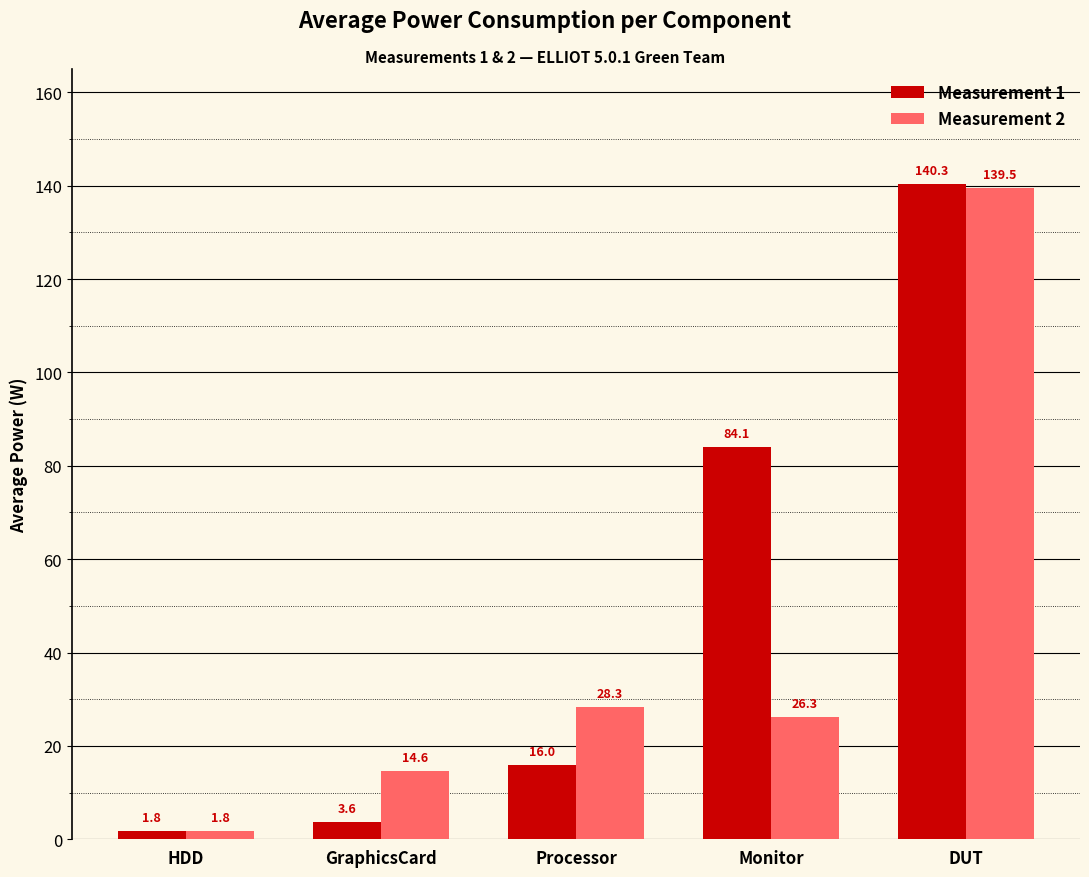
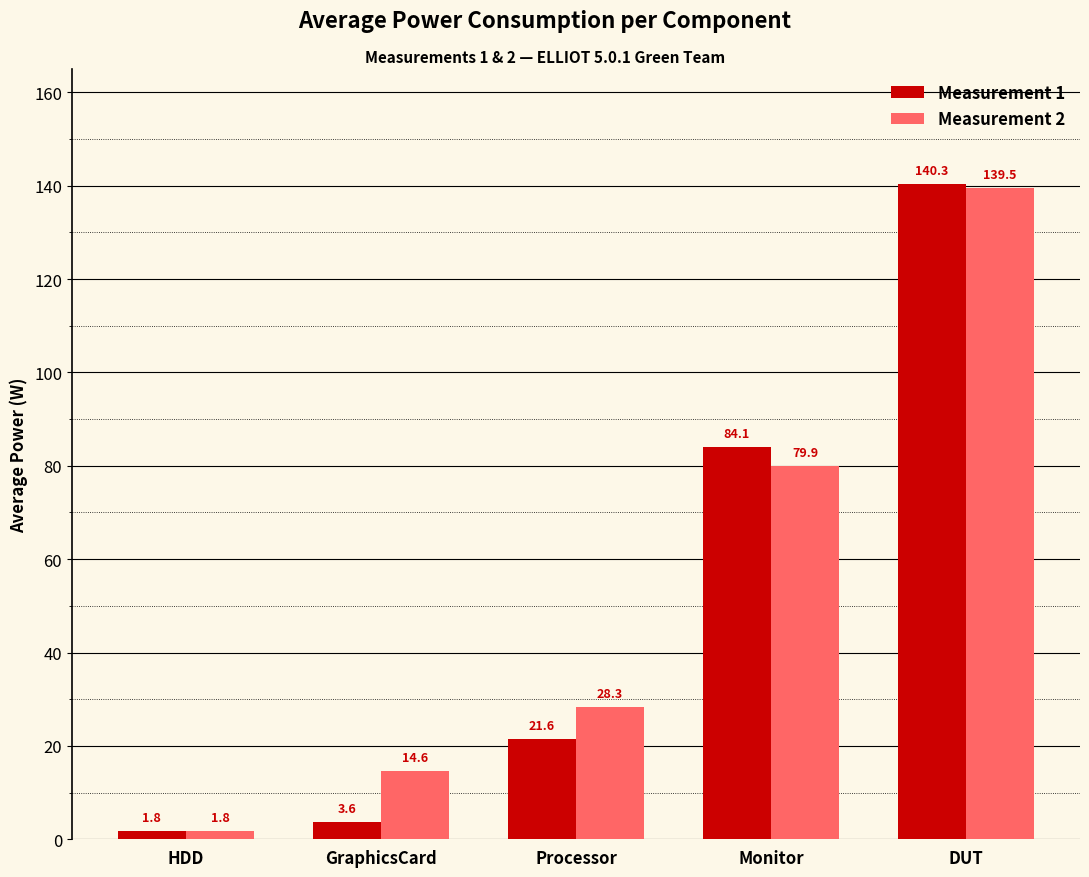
Measurement 1, Processor: 16.0 -> 21.6
Measurement 2, Monitor: 26.3 -> 79.9
